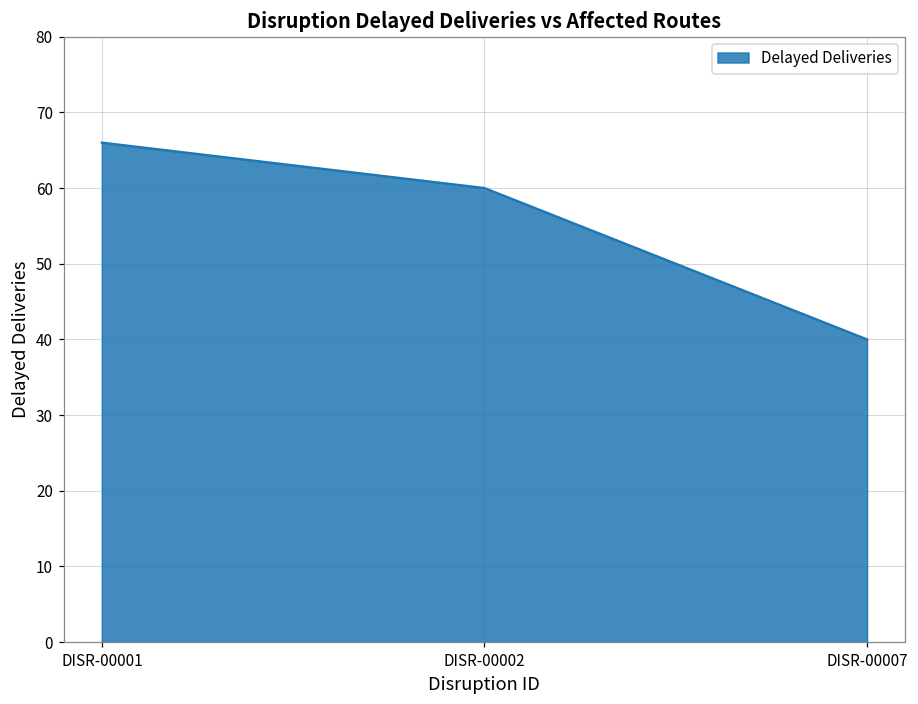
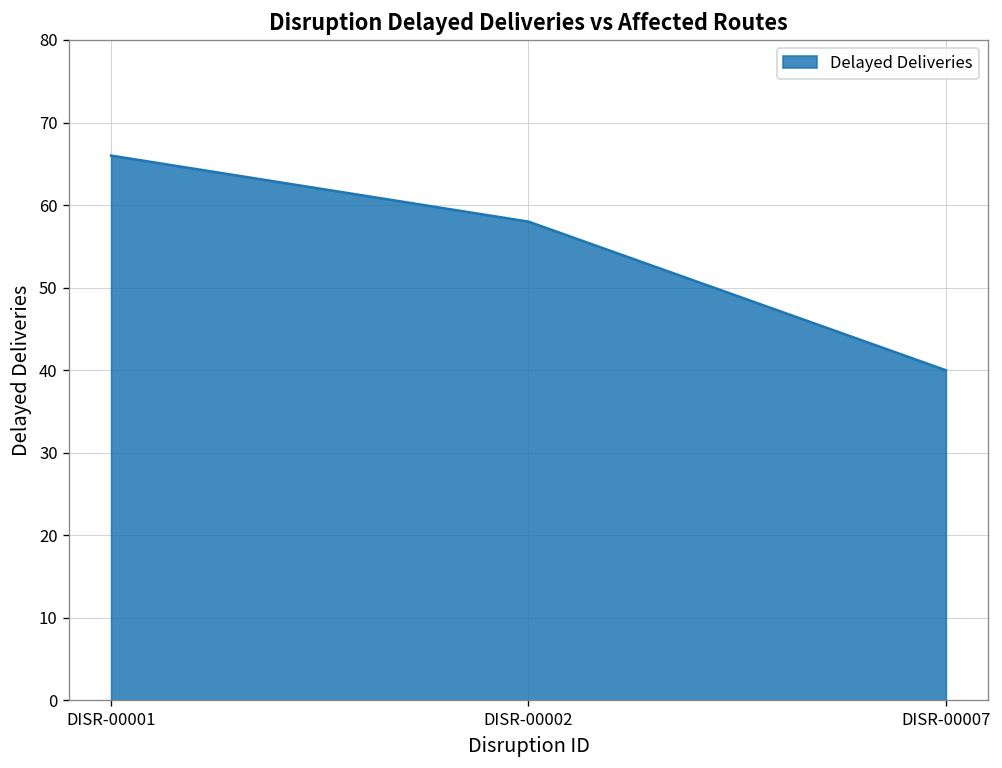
DISR-00002: 60 -> 58
